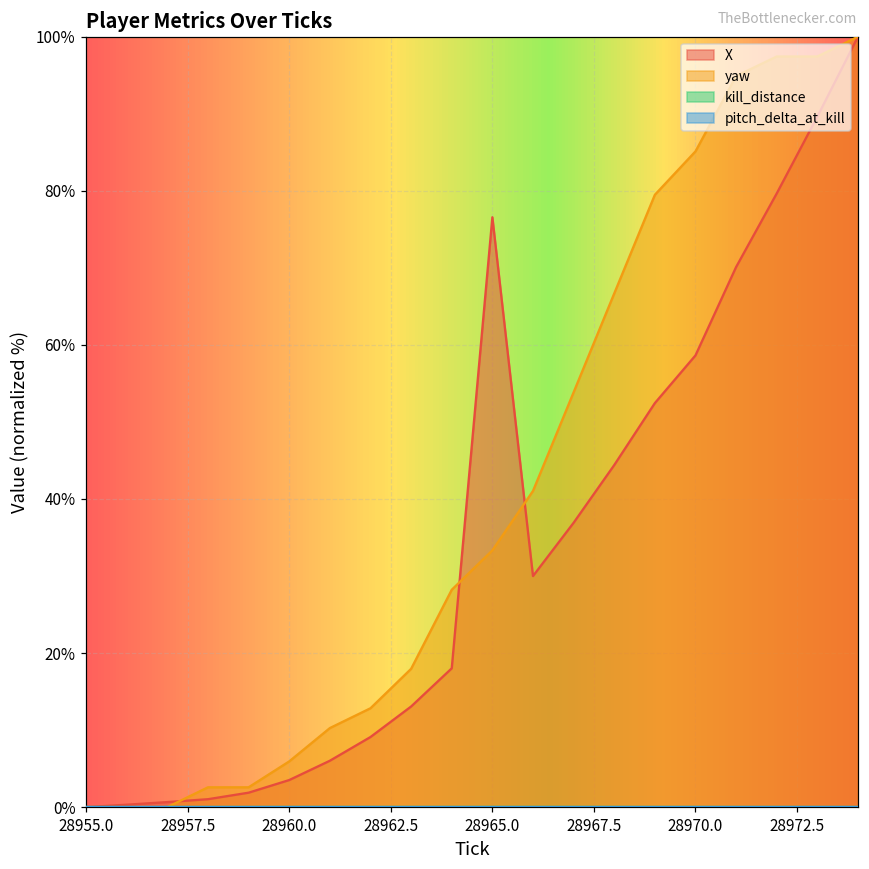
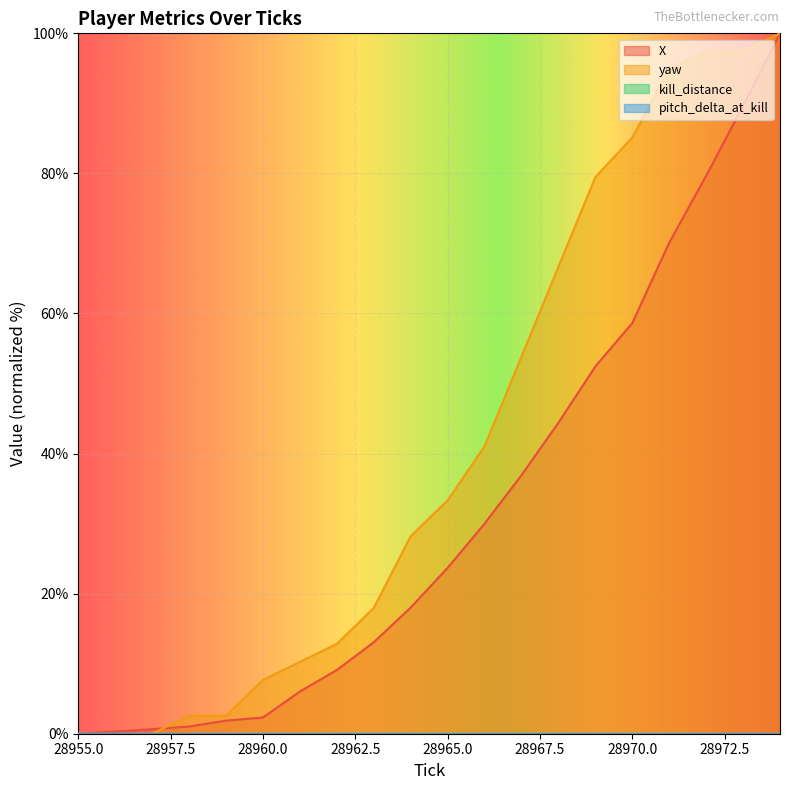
X, 28960.0: 4% -> 2%
yaw, 28960.0: 6% -> 8%
X, 28965.0: 77% -> 24%
